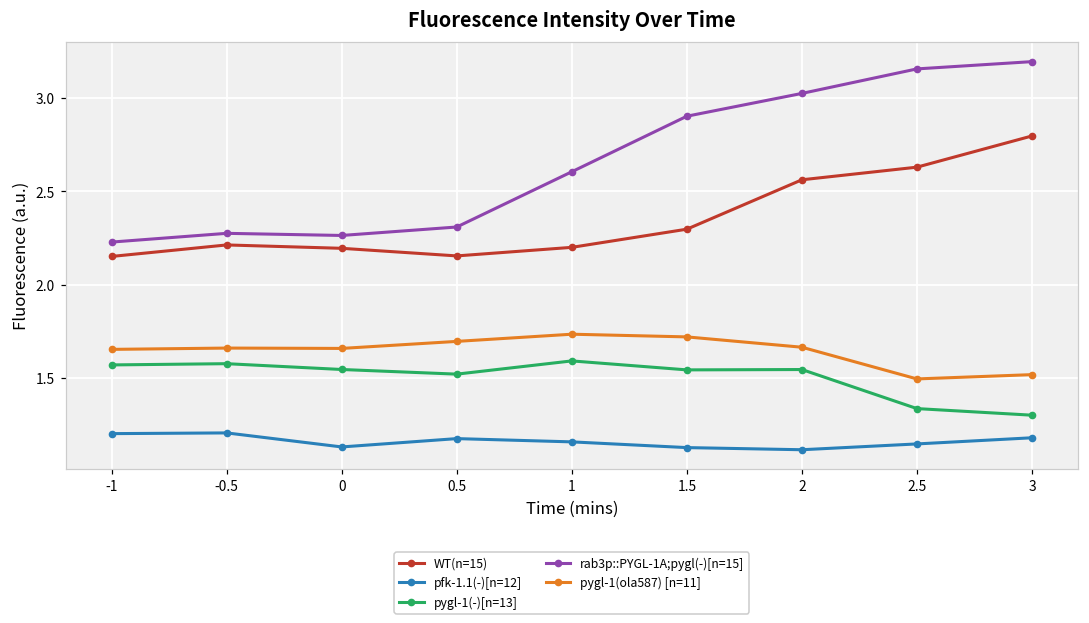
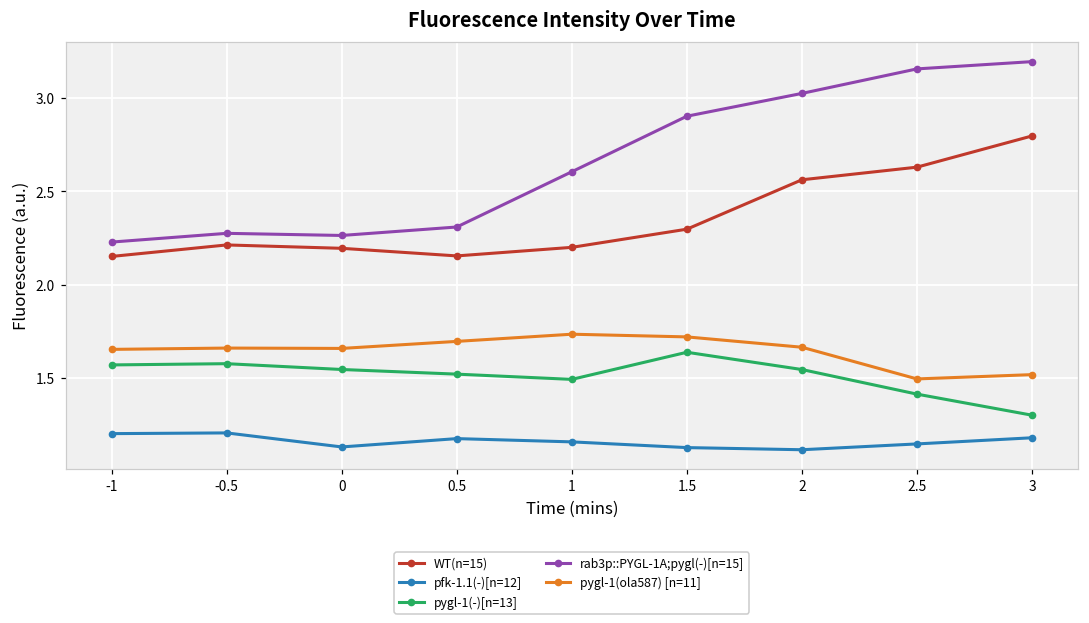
pygl-1(-)[n=13], 1: 1.59 -> 1.49
pygl-1(-)[n=13], 1.5: 1.55 -> 1.64
pygl-1(-)[n=13], 2.5: 1.34 -> 1.42
